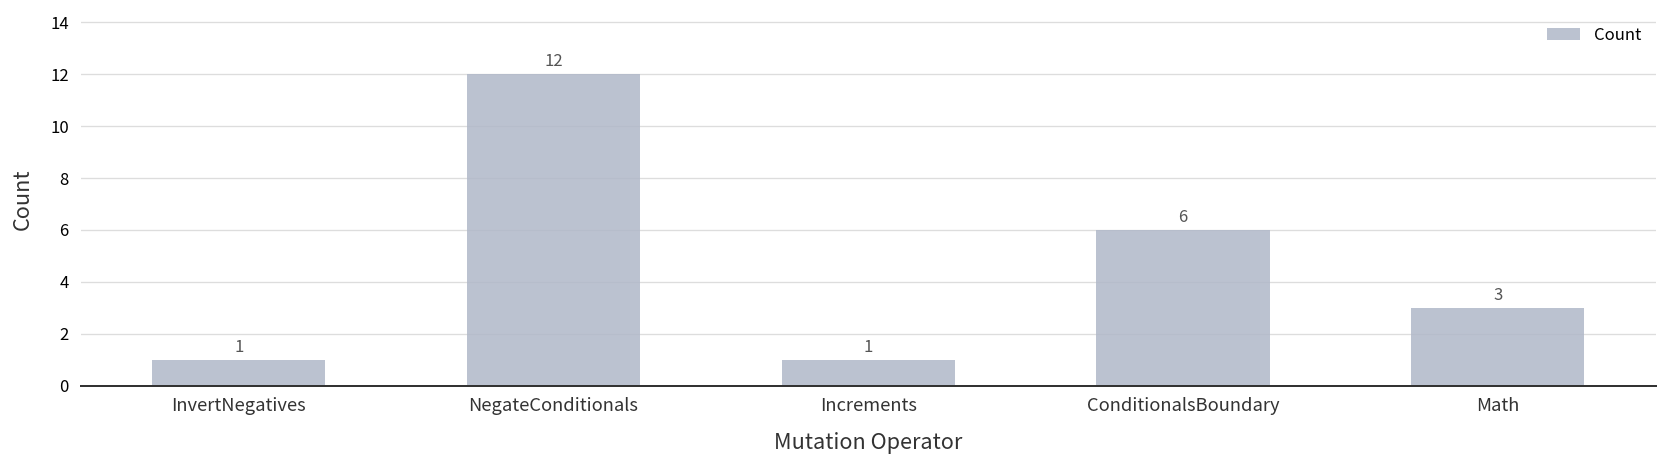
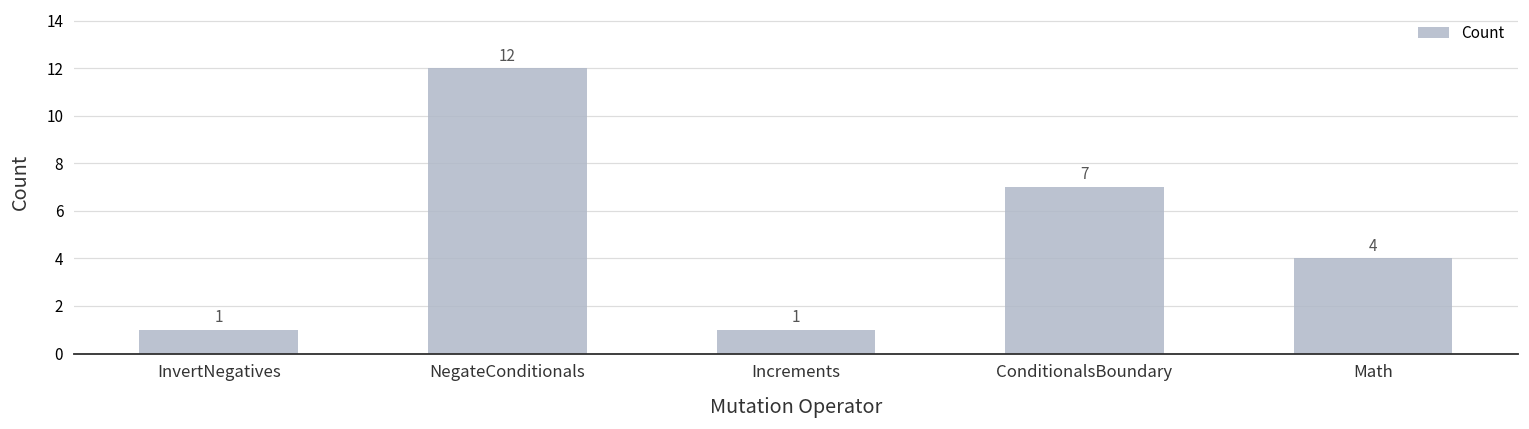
ConditionalsBoundary: 6 -> 7
Math: 3 -> 4
